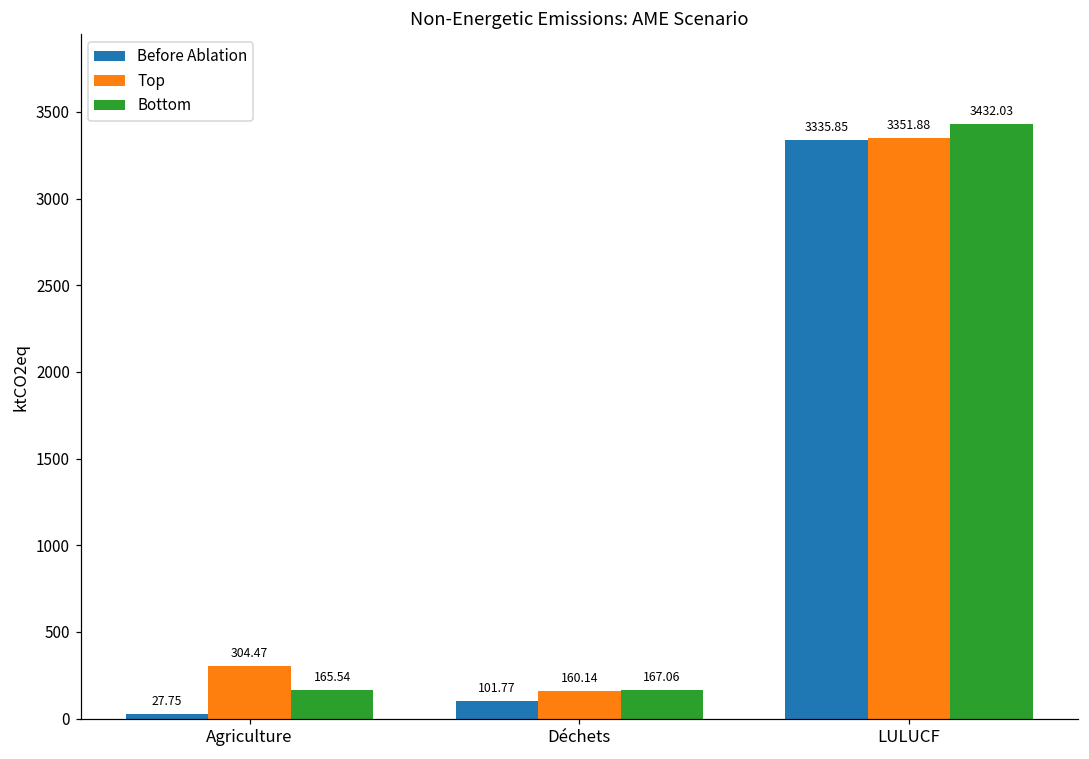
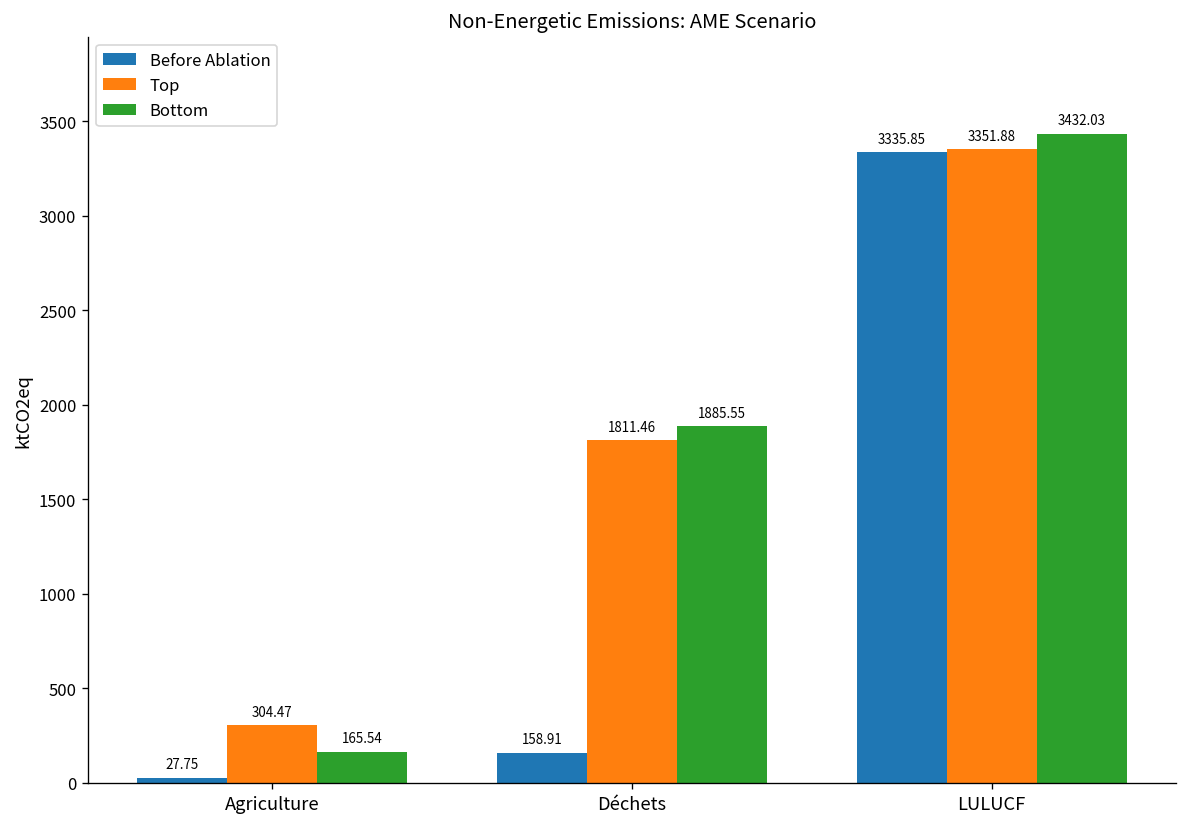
Before Ablation, Déchets: 101.77 -> 158.91
Top, Déchets: 160.14 -> 1811.46
Bottom, Déchets: 167.06 -> 1885.55
